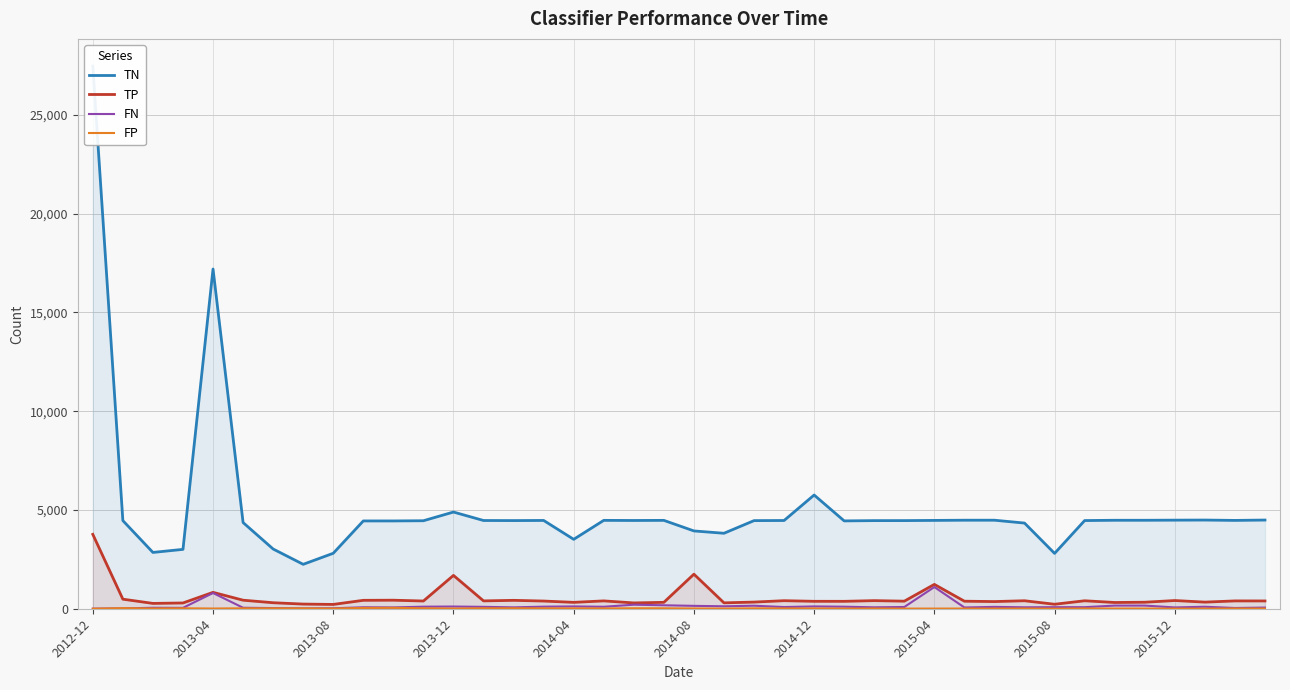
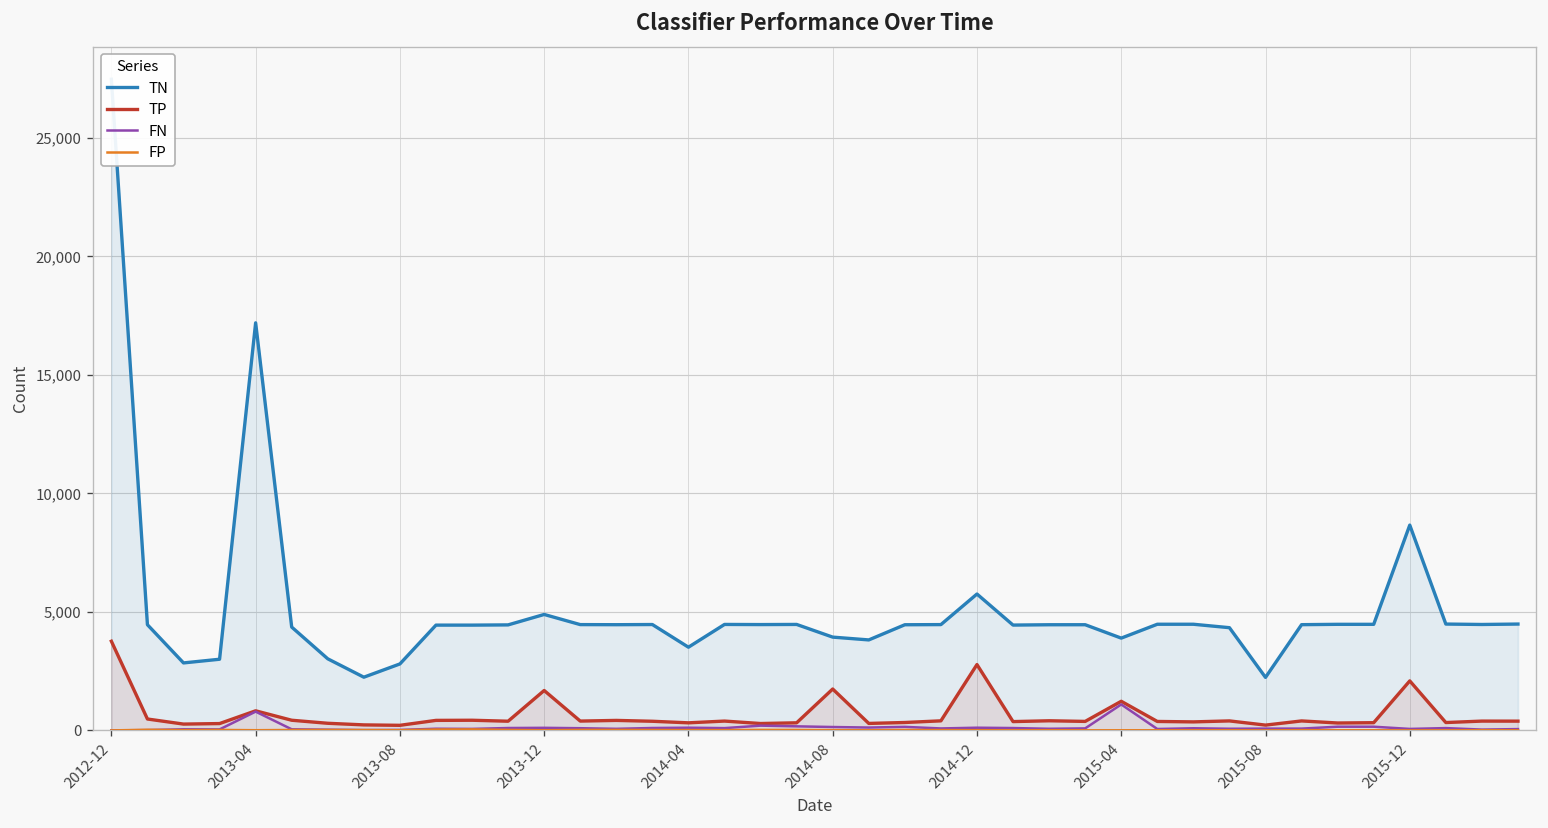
TP, 2014-12: 400 -> 2,800
TN, 2015-04: 4,500 -> 3,900
TN, 2015-08: 2,800 -> 2,200
TN, 2015-12: 4,500 -> 8,700
TP, 2015-12: 400 -> 2,100
